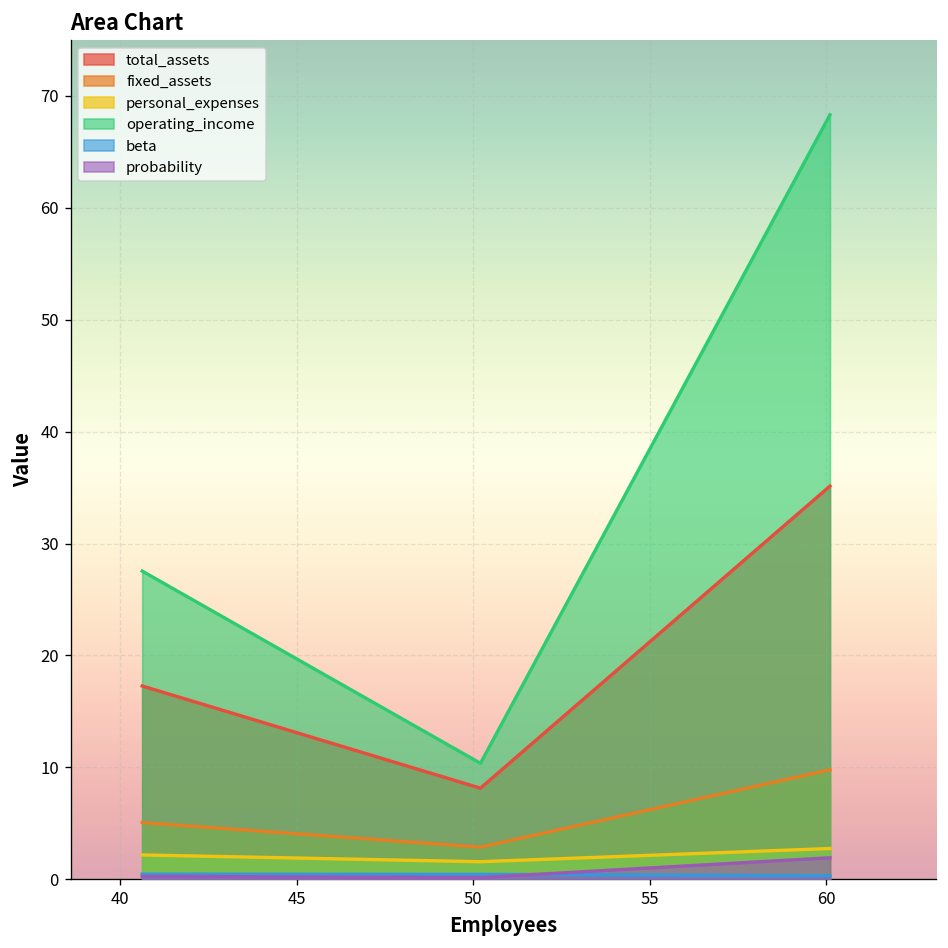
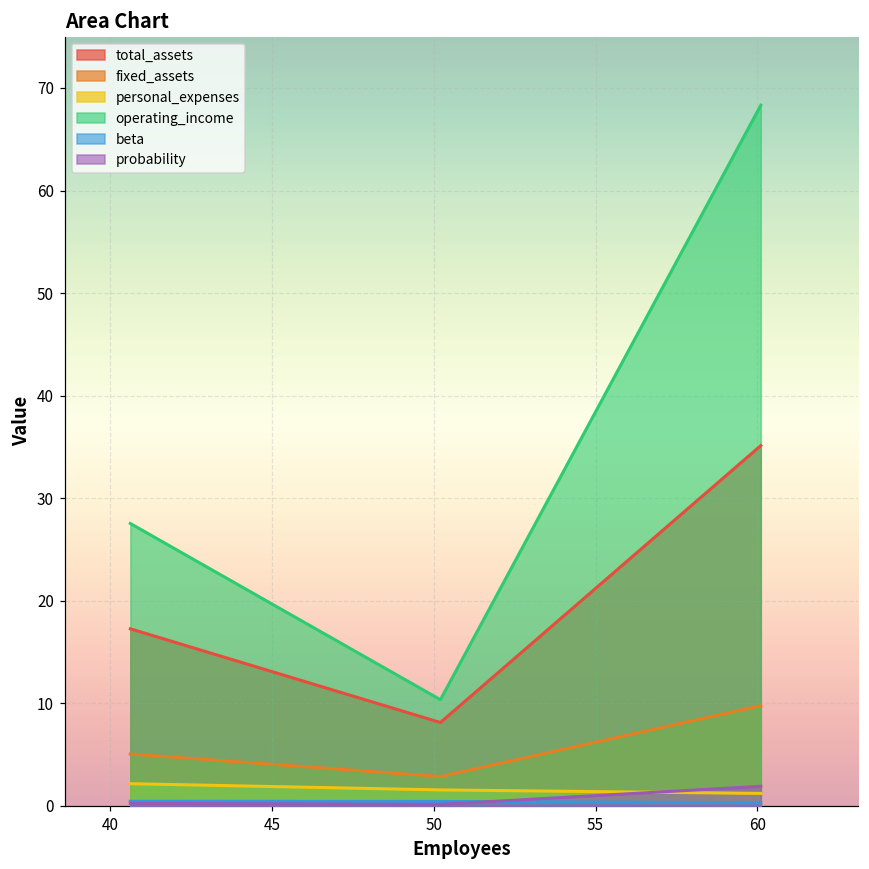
personal_expenses, 60: 3 -> 1
